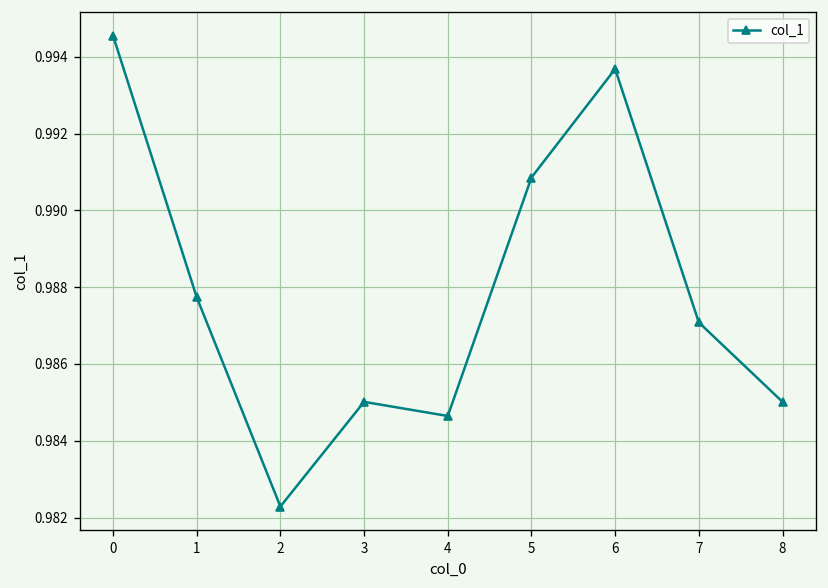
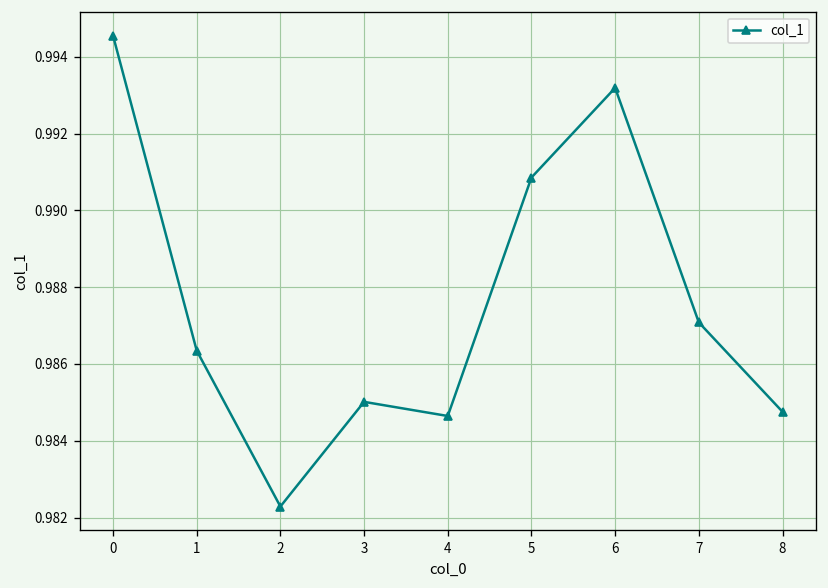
1: 0.9877 -> 0.9863
6: 0.9937 -> 0.9932
8: 0.9850 -> 0.9848
